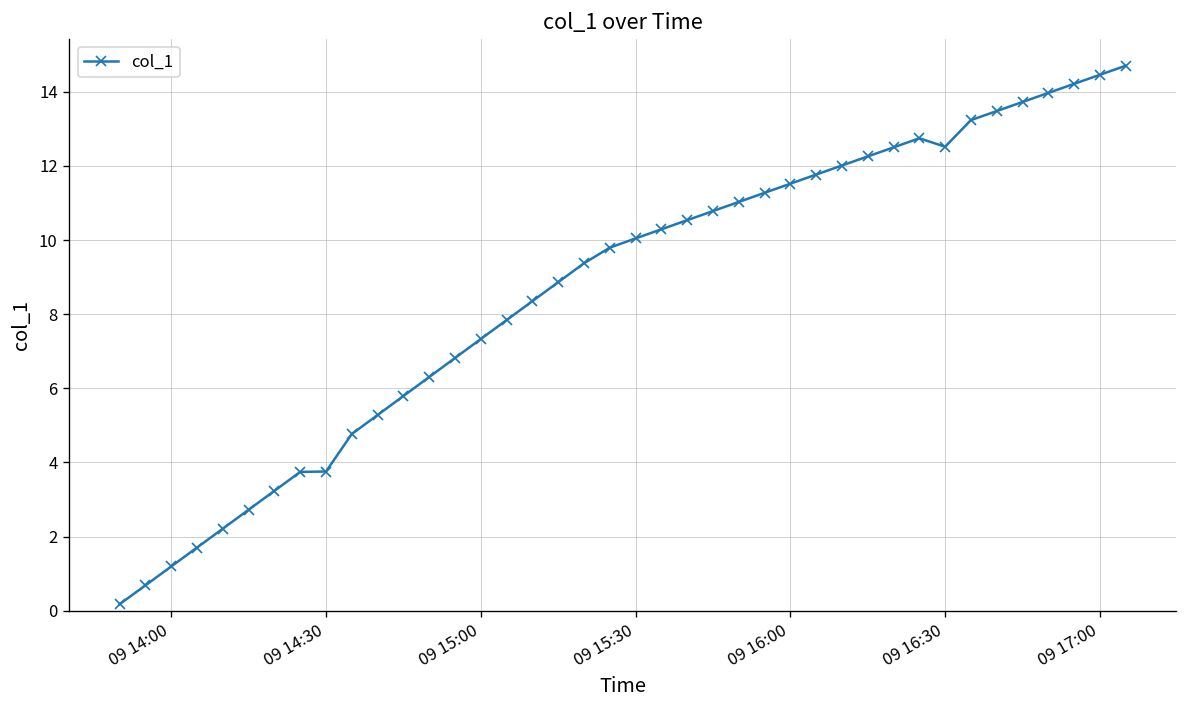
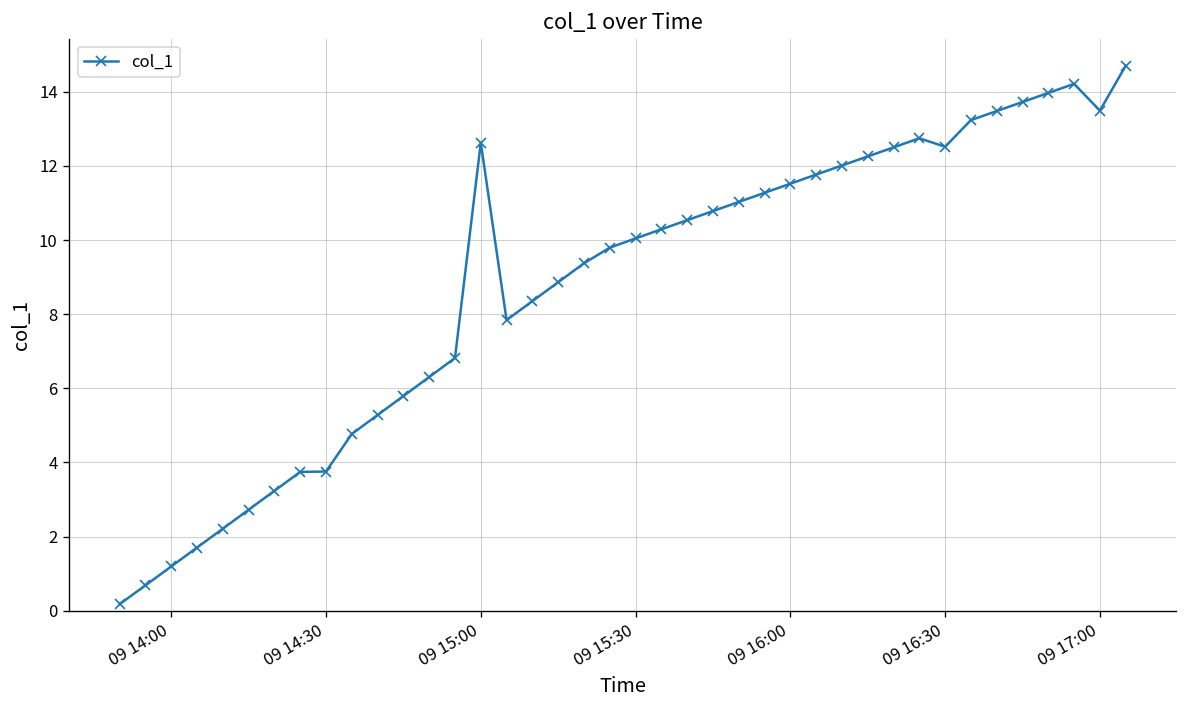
09 15:00: 7.3 -> 12.6
09 17:00: 14.5 -> 13.5
